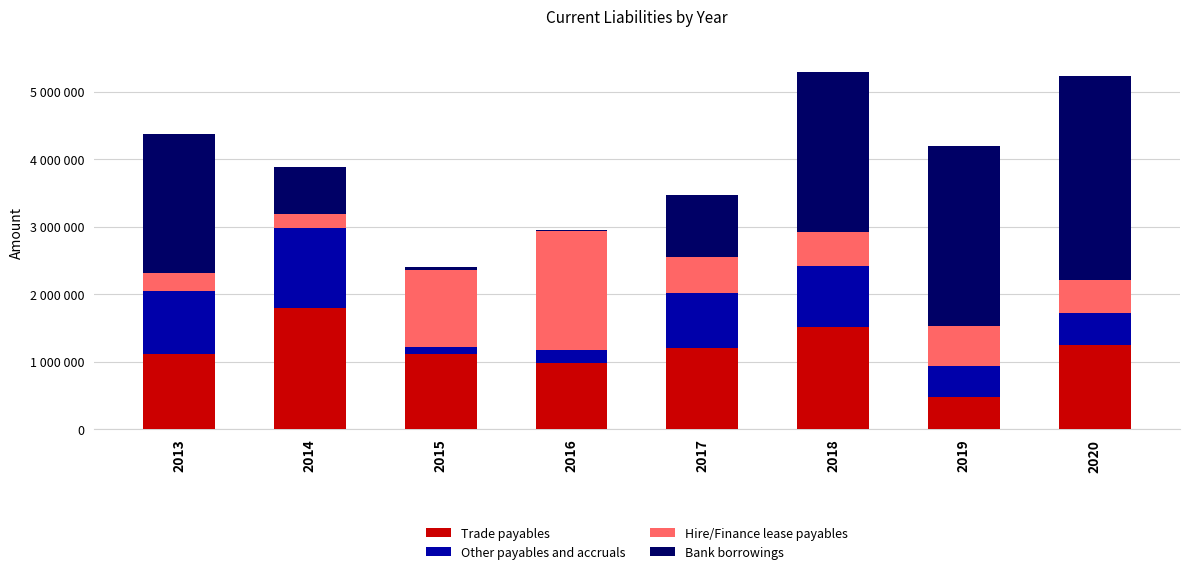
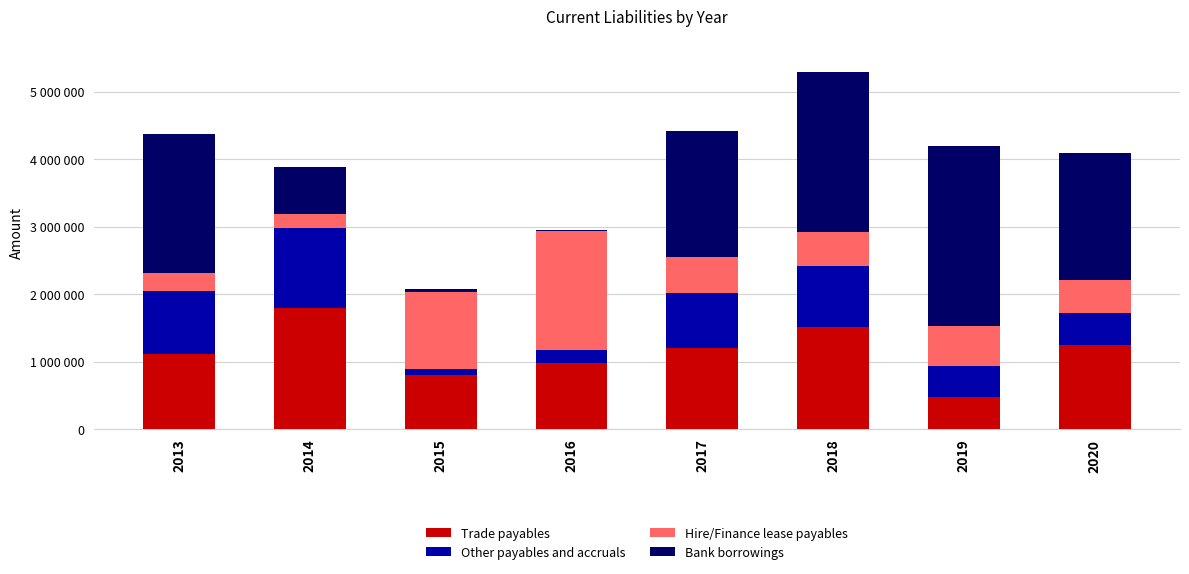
Trade payables, 2015: 1100000 -> 800000
Bank borrowings, 2017: 900000 -> 1900000
Bank borrowings, 2020: 3000000 -> 1900000
